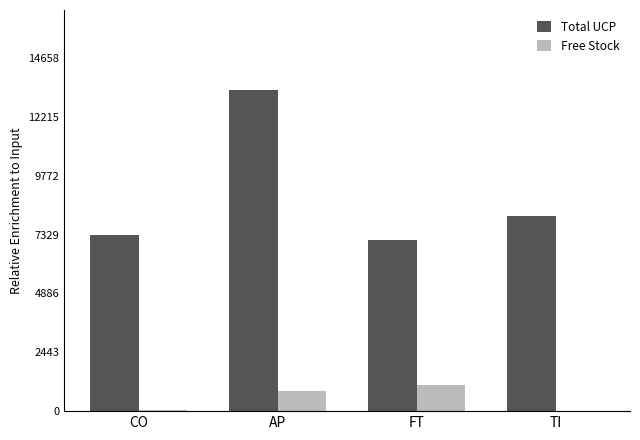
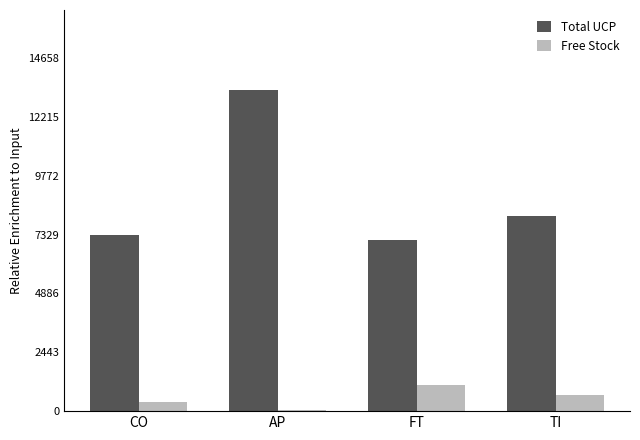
Free Stock, CO: 100 -> 400
Free Stock, AP: 800 -> 100
Free Stock, TI: 0 -> 700
